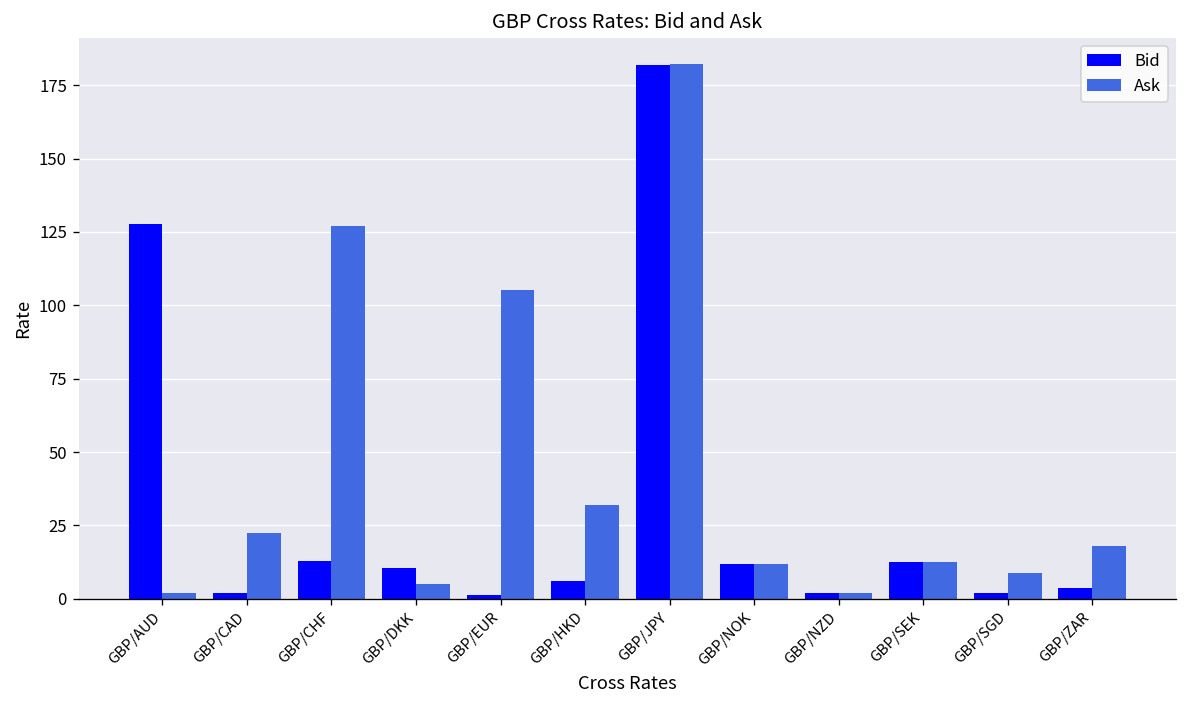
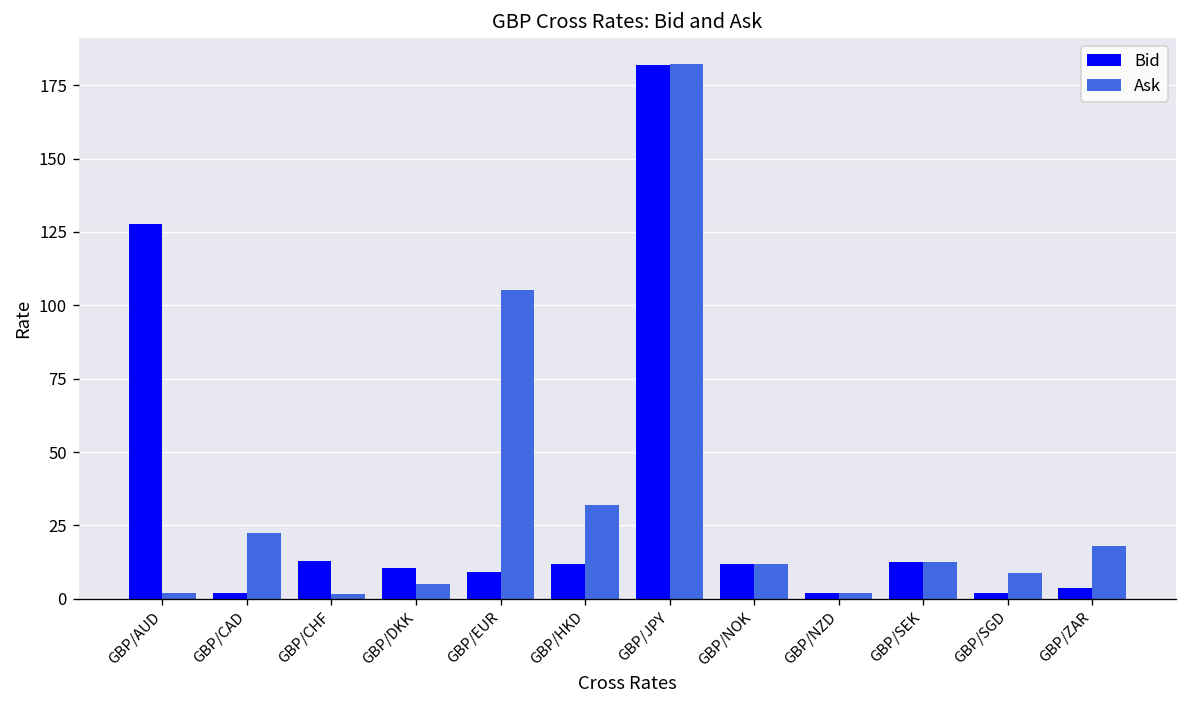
Ask, GBP/CHF: 127 -> 1
Bid, GBP/EUR: 1 -> 9
Bid, GBP/HKD: 6 -> 12
